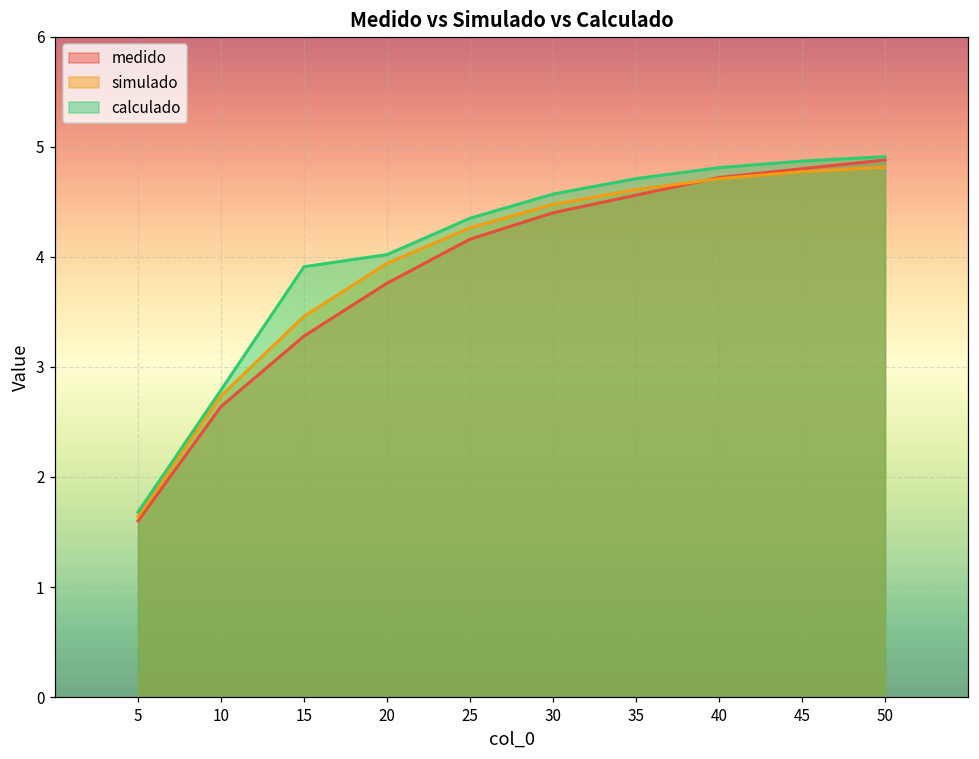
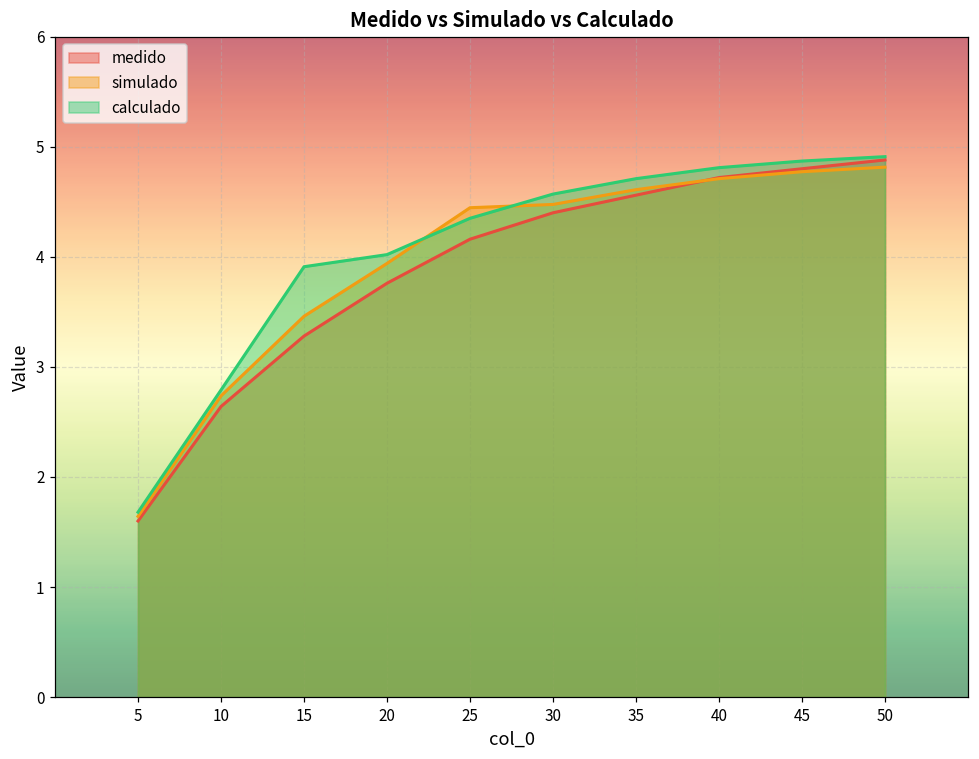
simulado, 25: 4.26 -> 4.45
